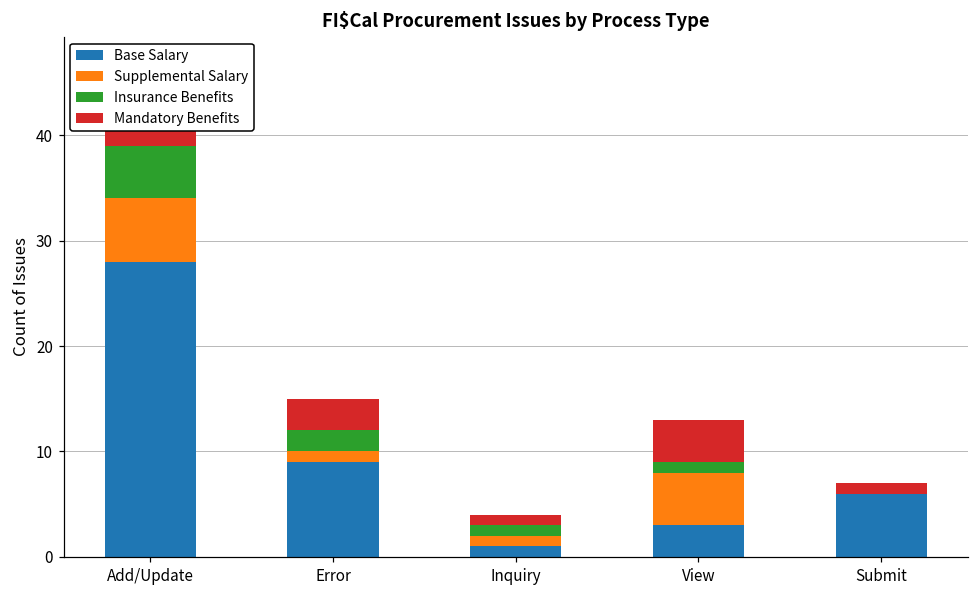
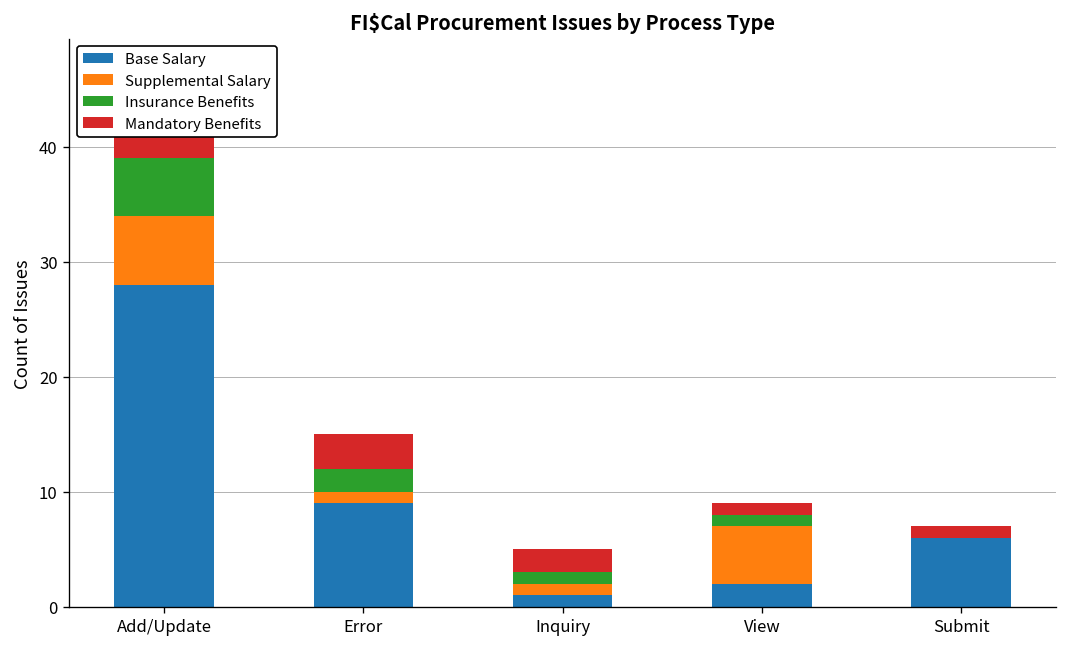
Mandatory Benefits, Inquiry: 1 -> 2
Base Salary, View: 3 -> 2
Mandatory Benefits, View: 4 -> 1
